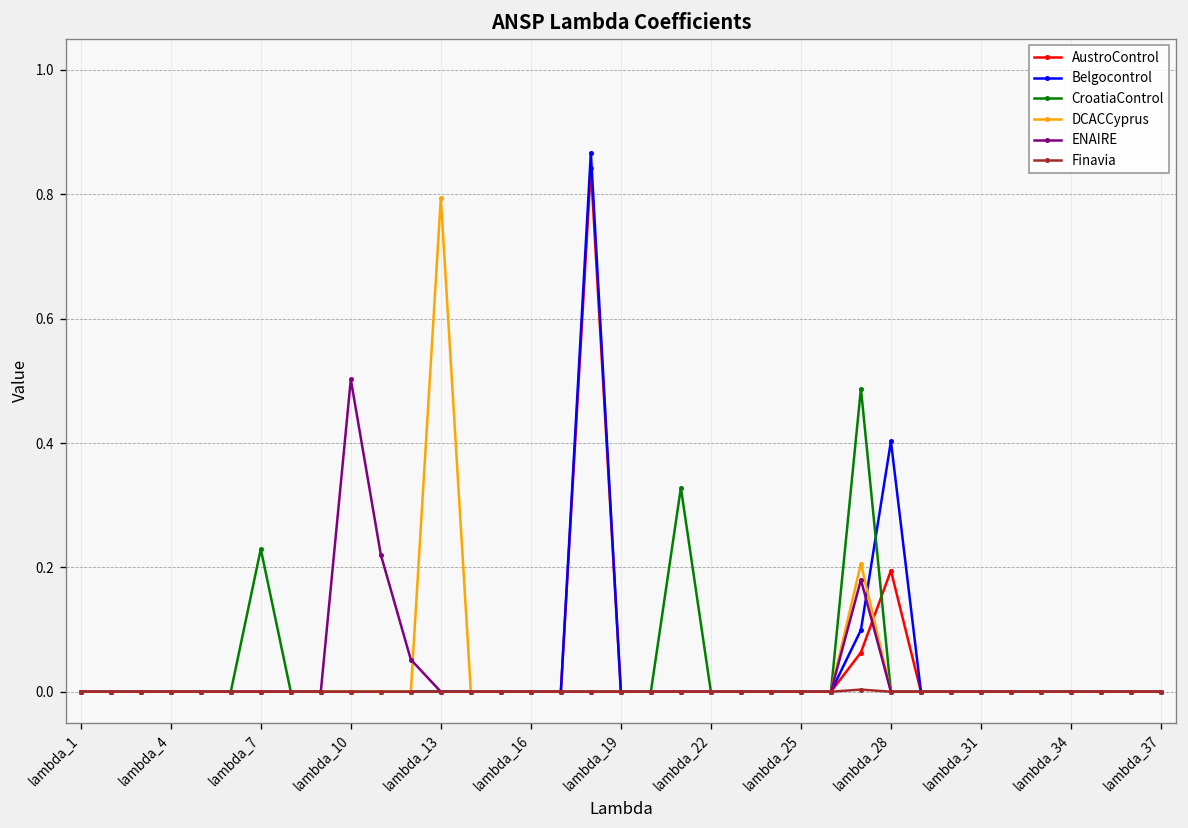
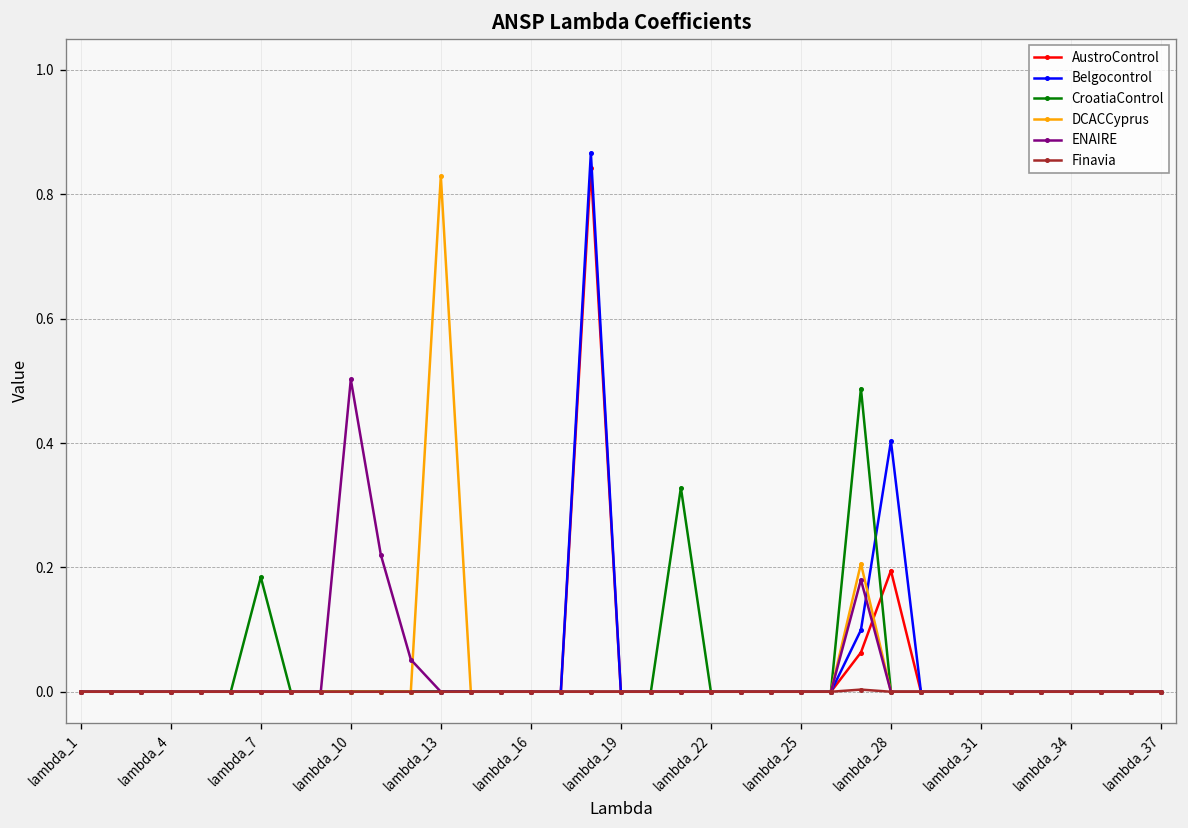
CroatiaControl, lambda_7: 0.23 -> 0.18
DCACCyprus, lambda_13: 0.79 -> 0.83
